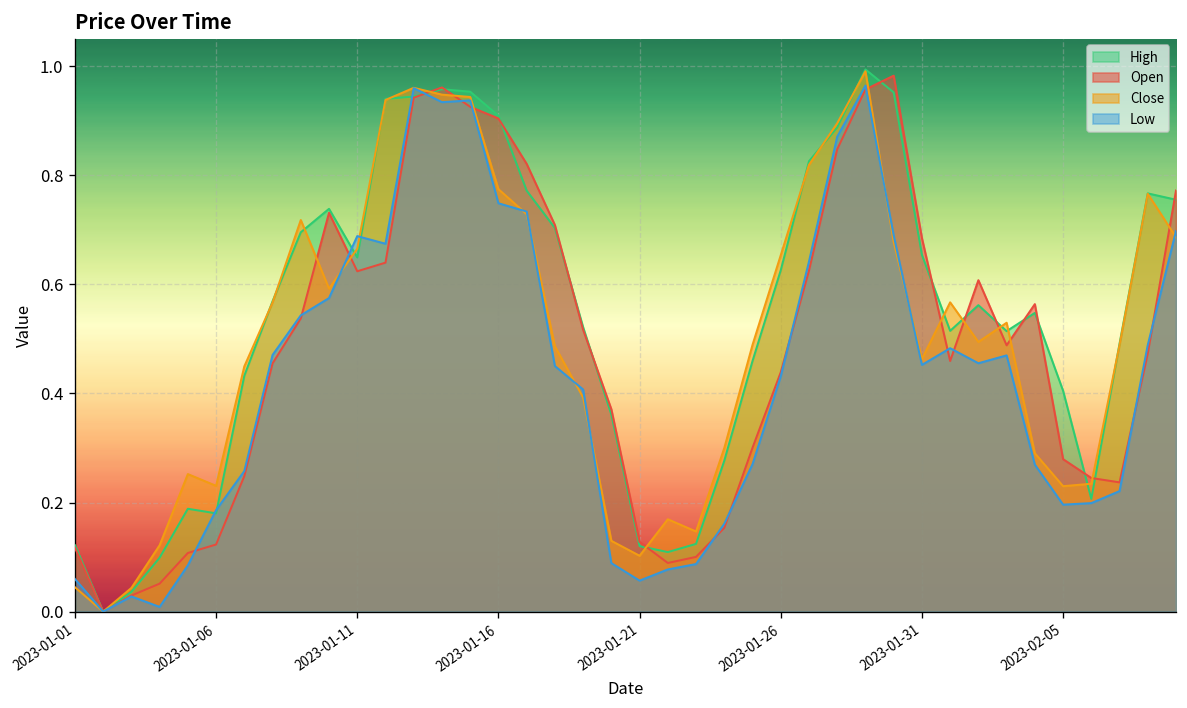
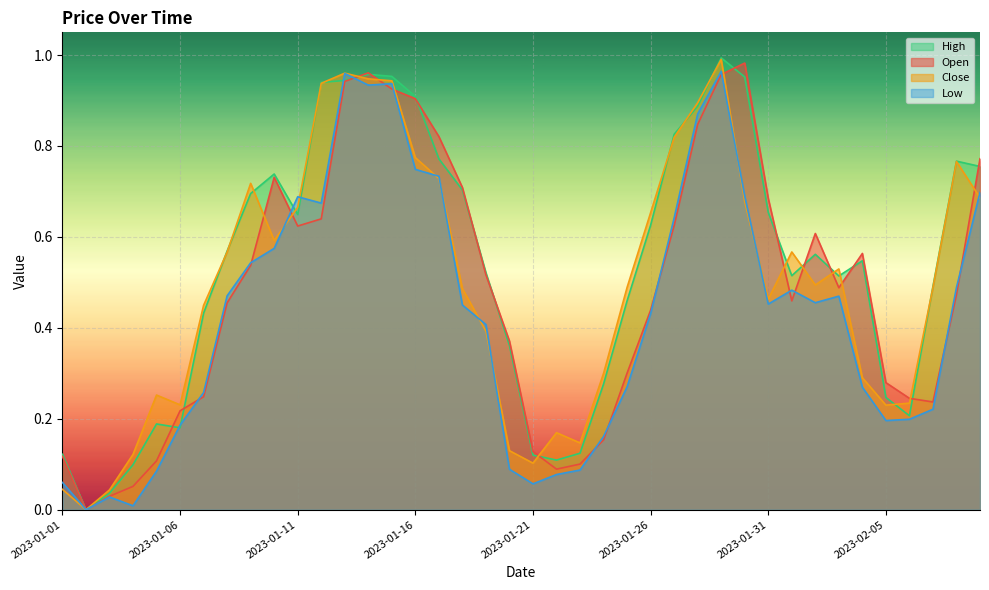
Open, 2023-01-06: 0.12 -> 0.22
High, 2023-02-05: 0.40 -> 0.25
